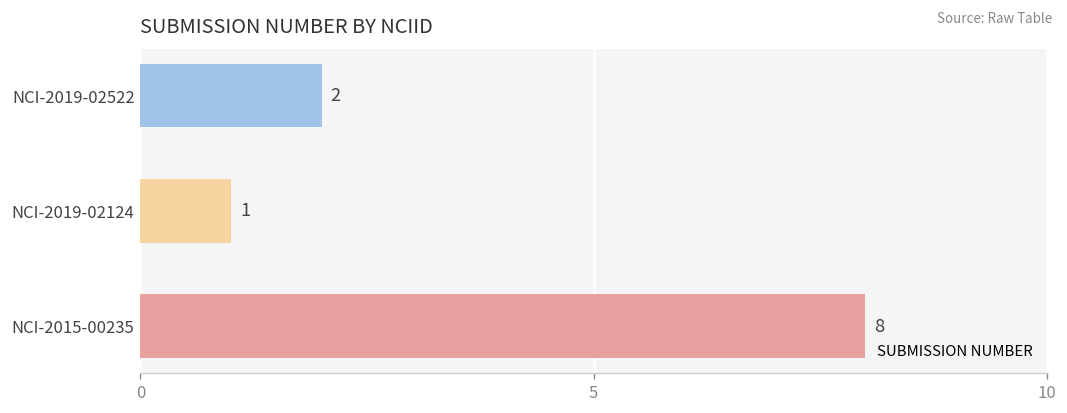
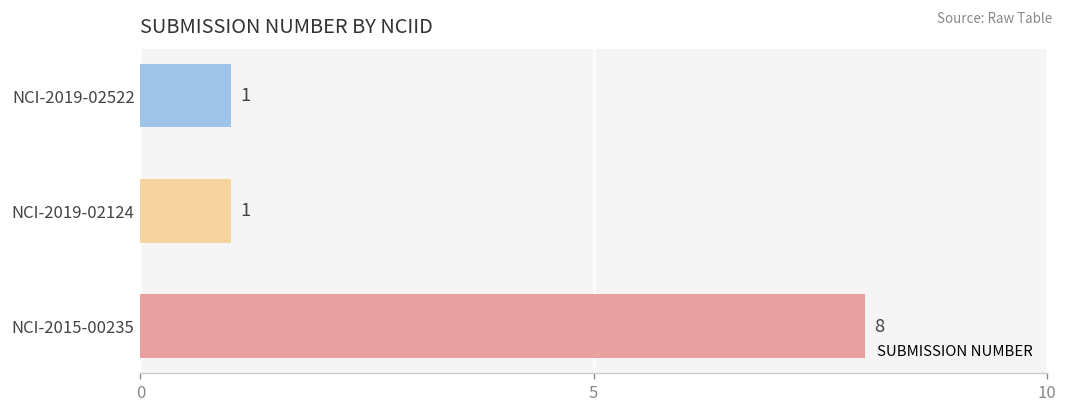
NCI-2019-02522: 2 -> 1
